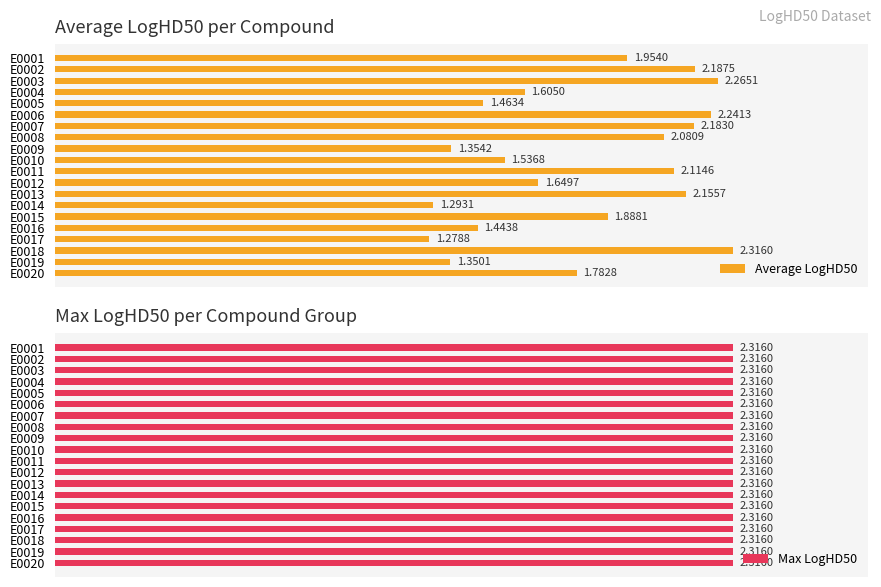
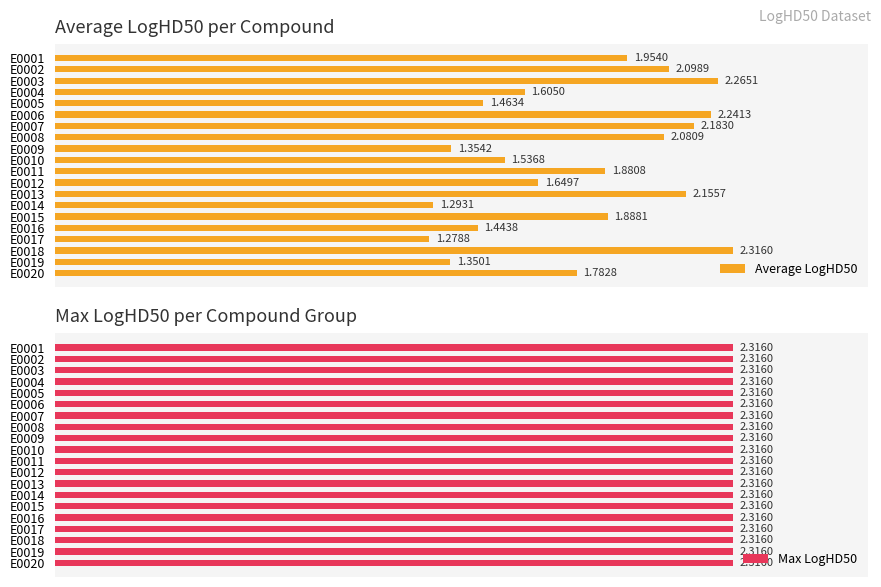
Average LogHD50 per Compound, E0002: 2.1875 -> 2.0989
Average LogHD50 per Compound, E0011: 2.1146 -> 1.8808
